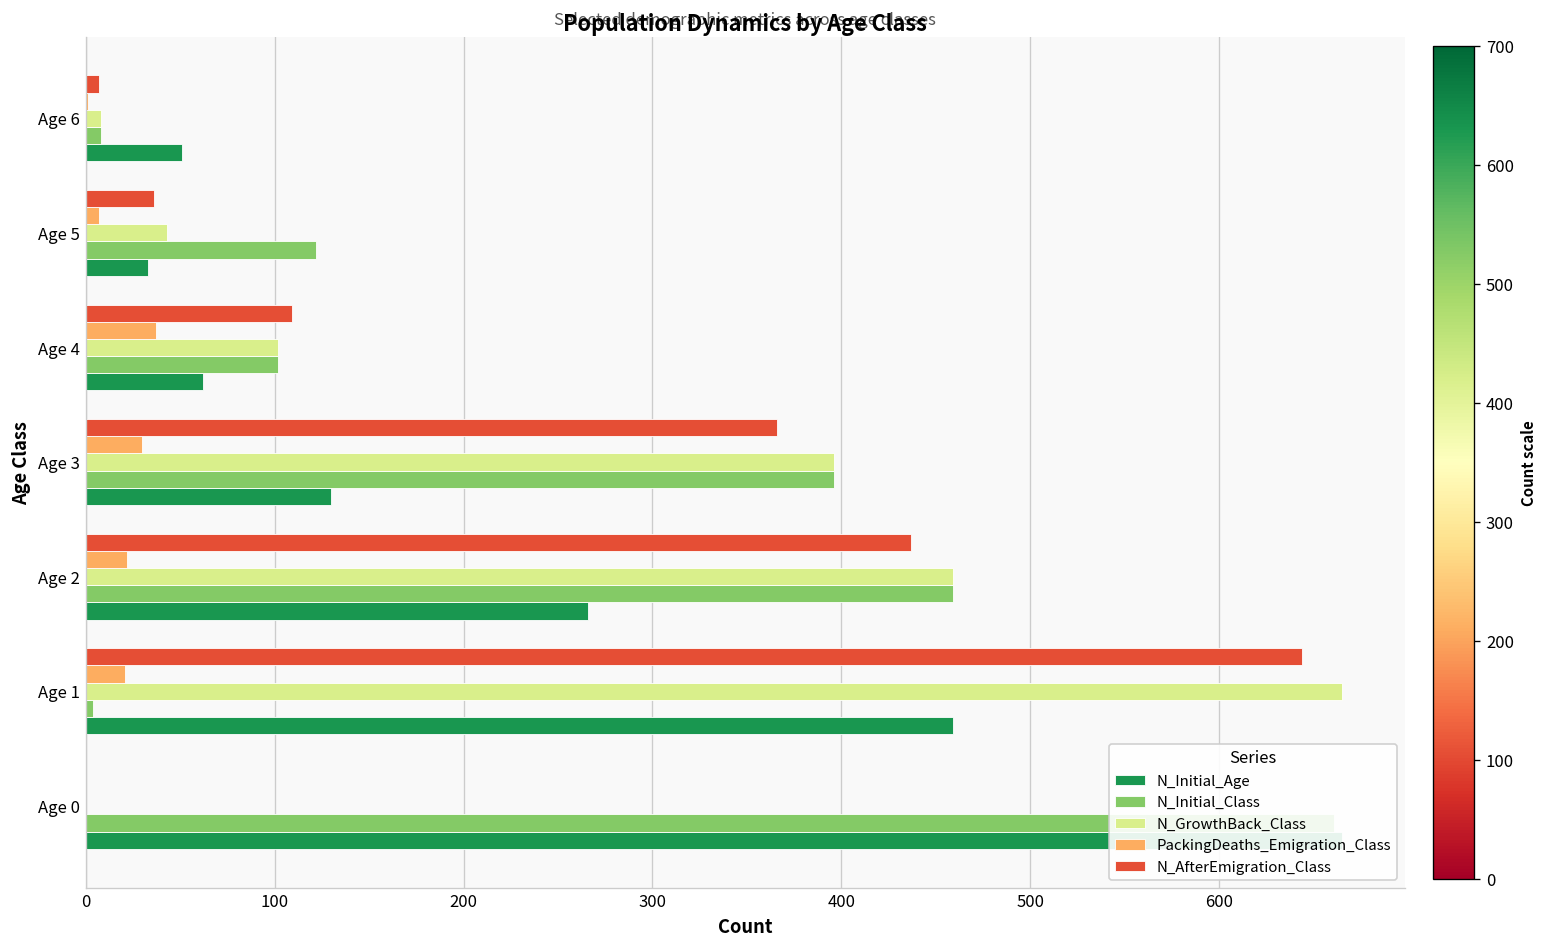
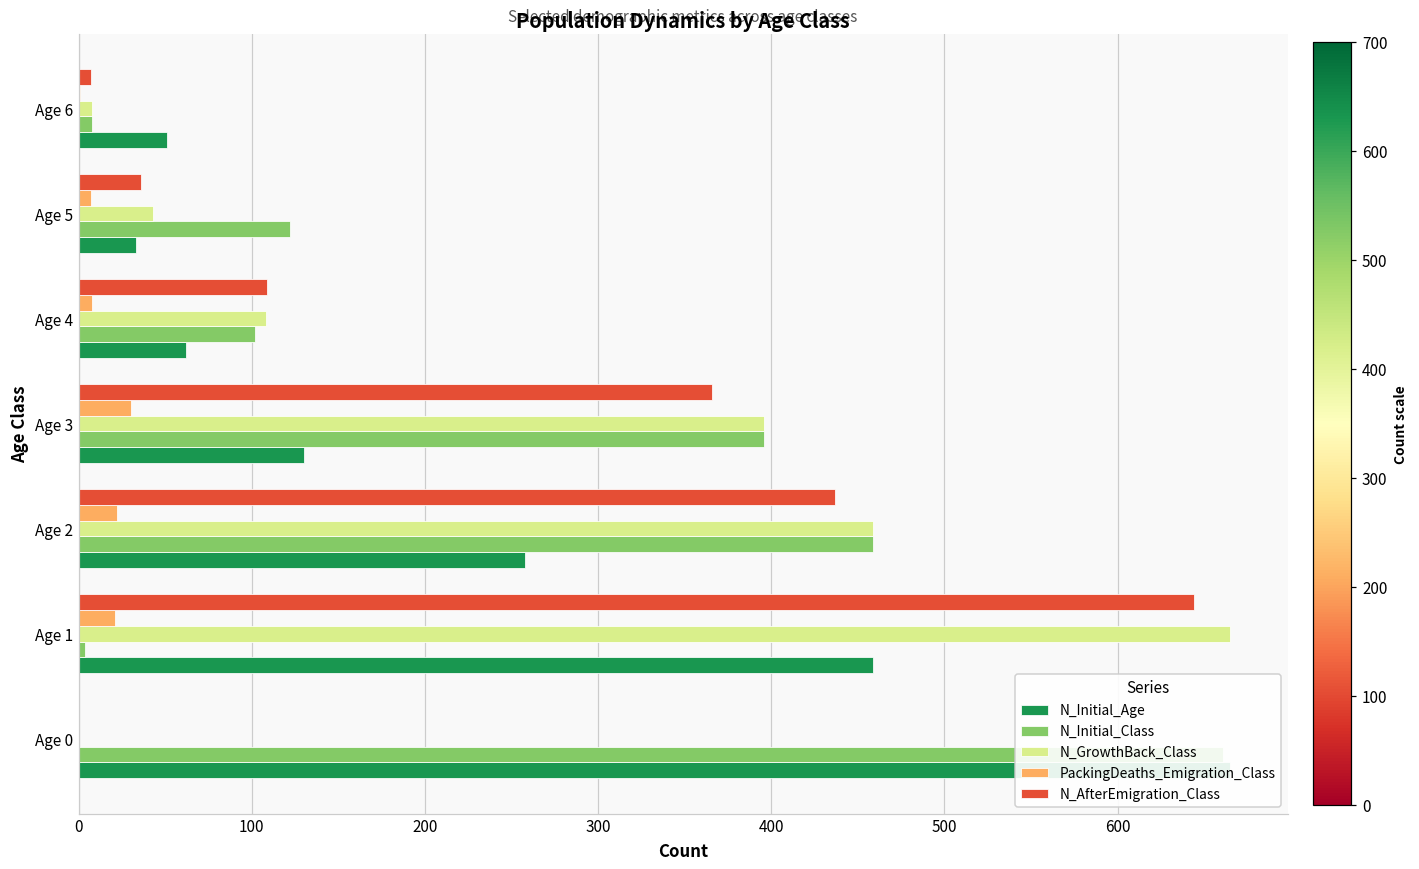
PackingDeaths_Emigration_Class, Age 4: 37 -> 8
N_GrowthBack_Class, Age 4: 102 -> 108
N_Initial_Age, Age 2: 266 -> 258
